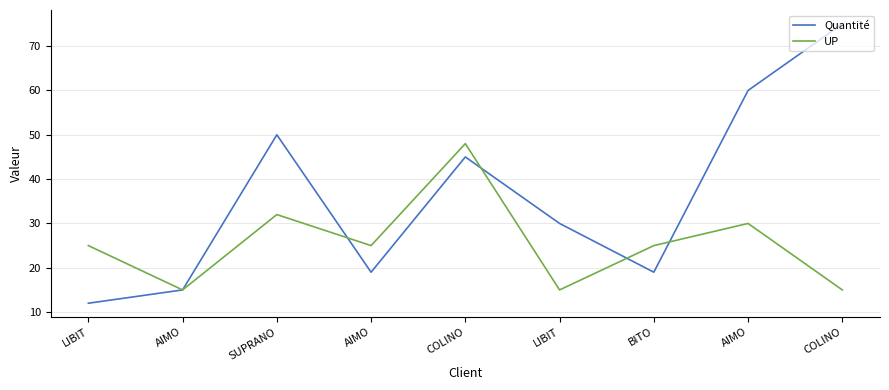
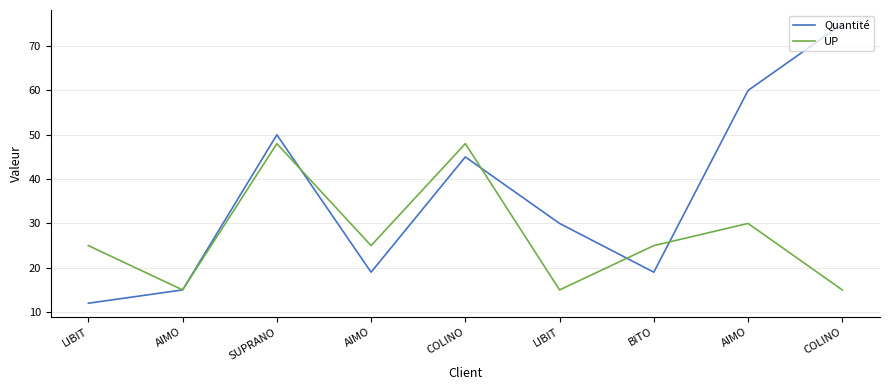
UP, SUPRANO: 32 -> 48
